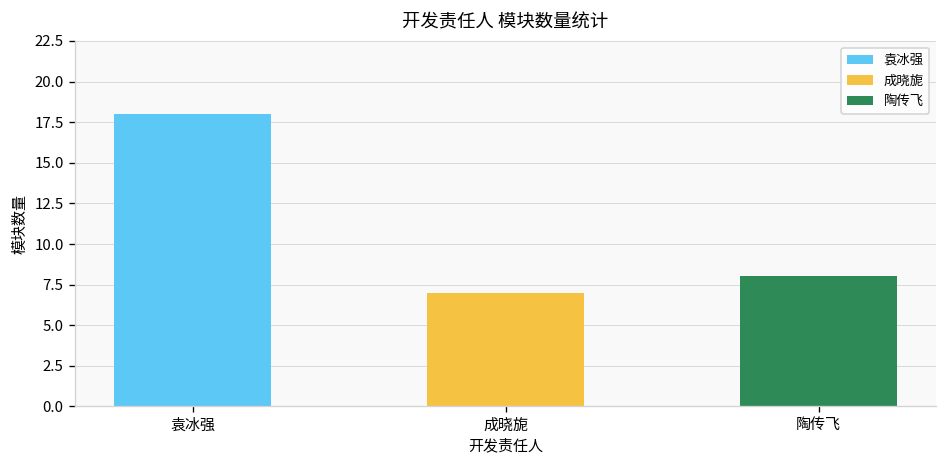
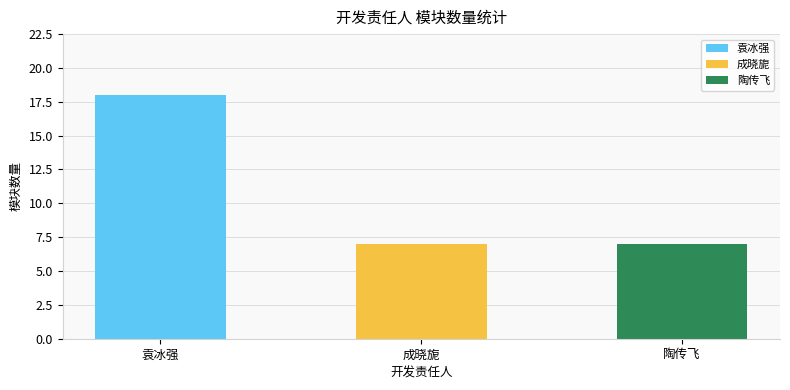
陶传飞: 8 -> 7
